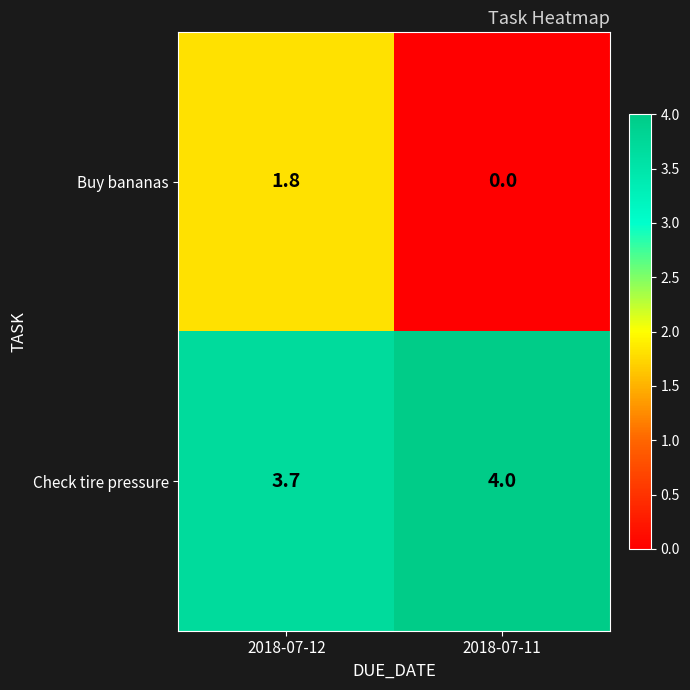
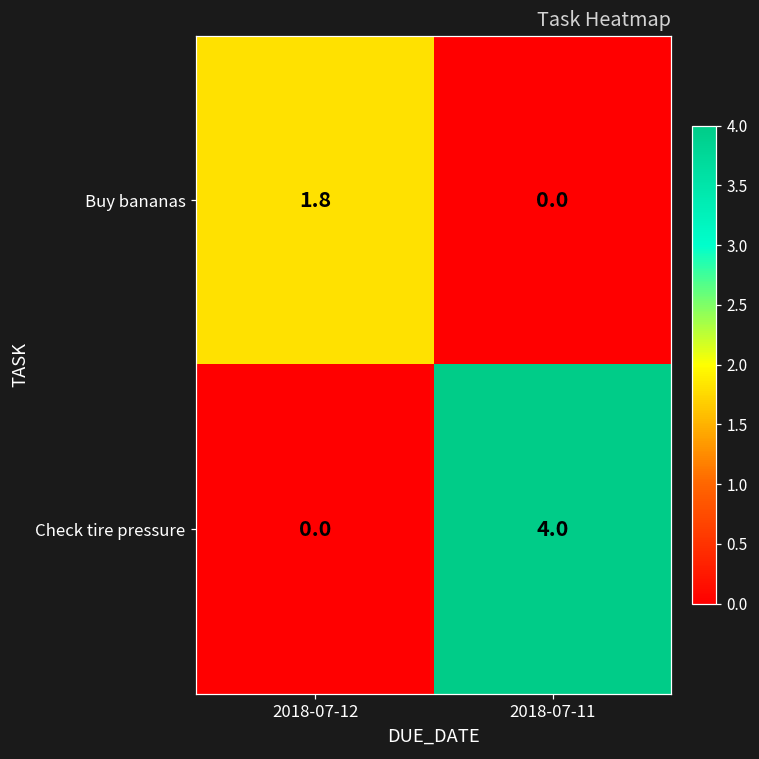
Check tire pressure, 2018-07-12: 3.7 -> 0.0
